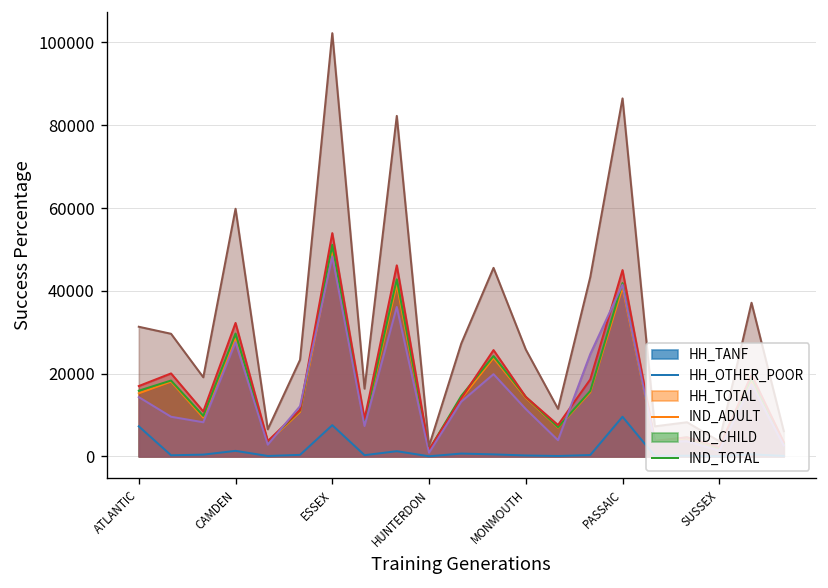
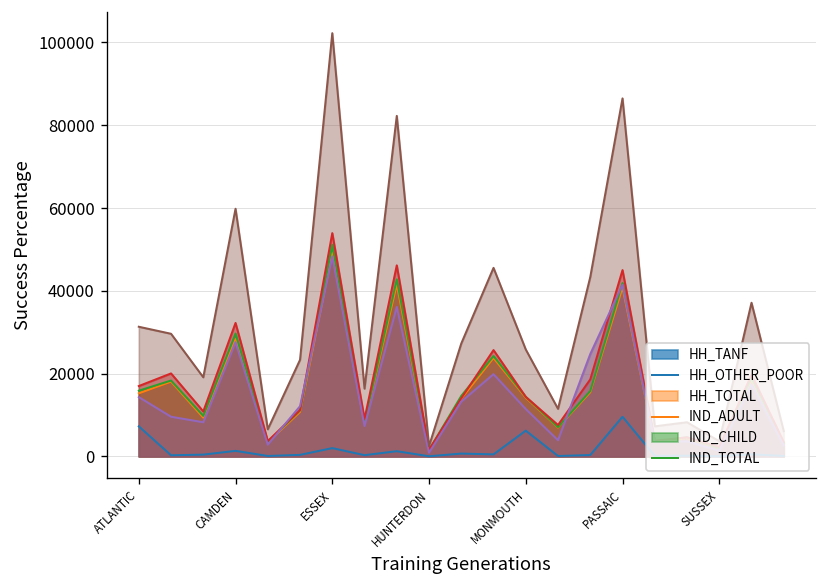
HH_TANF, ESSEX: 8000 -> 2000
HH_TANF, MONMOUTH: 0 -> 6000
